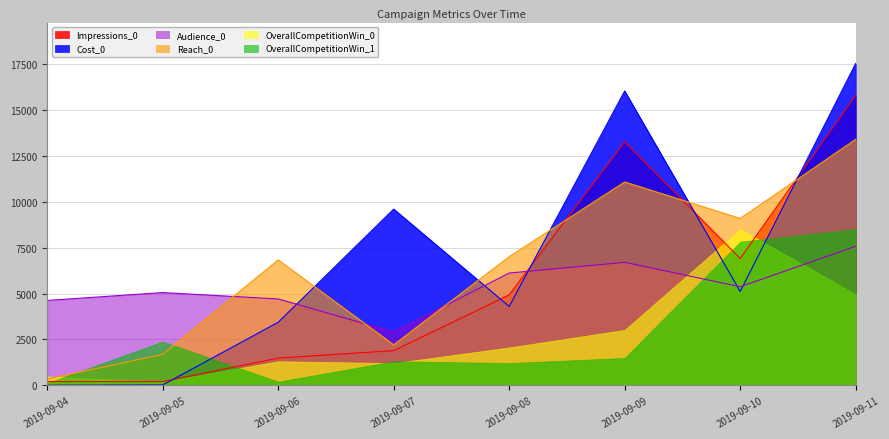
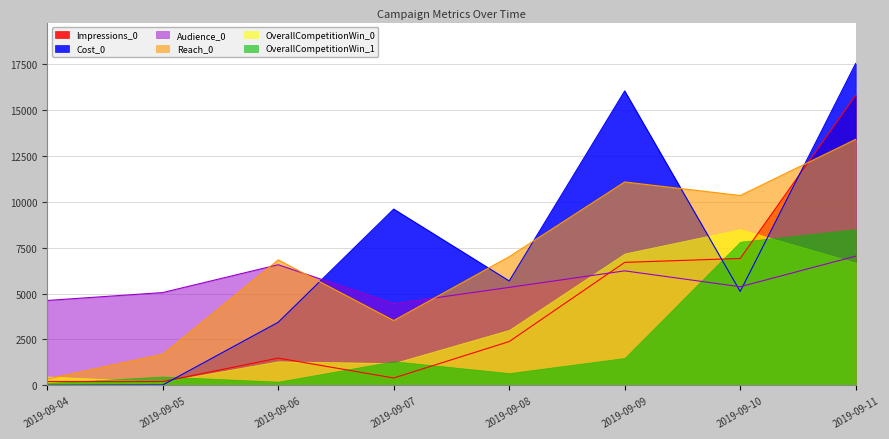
OverallCompetitionWin_1, 2019-09-05: 2400 -> 500
Audience_0, 2019-09-06: 4700 -> 6600
Impressions_0, 2019-09-07: 1900 -> 400
Audience_0, 2019-09-07: 2900 -> 4400
Reach_0, 2019-09-07: 2200 -> 3500
Impressions_0, 2019-09-08: 4900 -> 2400
Cost_0, 2019-09-08: 4300 -> 5700
Audience_0, 2019-09-08: 6100 -> 5300
OverallCompetitionWin_0, 2019-09-08: 2100 -> 3000
OverallCompetitionWin_1, 2019-09-08: 1200 -> 700
Impressions_0, 2019-09-09: 13300 -> 6700
Audience_0, 2019-09-09: 6700 -> 6200
OverallCompetitionWin_0, 2019-09-09: 3000 -> 7200
Reach_0, 2019-09-10: 9100 -> 10300
Audience_0, 2019-09-11: 7600 -> 7000
OverallCompetitionWin_0, 2019-09-11: 5000 -> 6700
